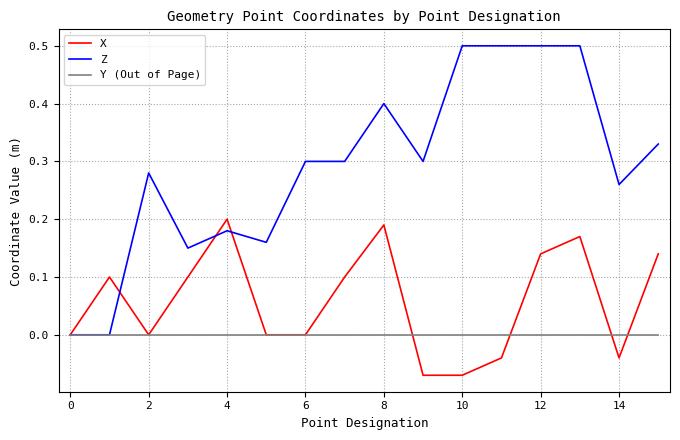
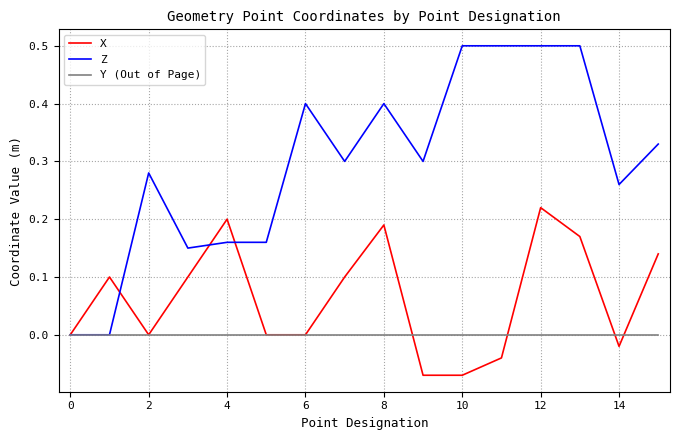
Z, 4: 0.18 -> 0.16
Z, 6: 0.3 -> 0.4
X, 12: 0.14 -> 0.22
X, 14: -0.04 -> -0.02
